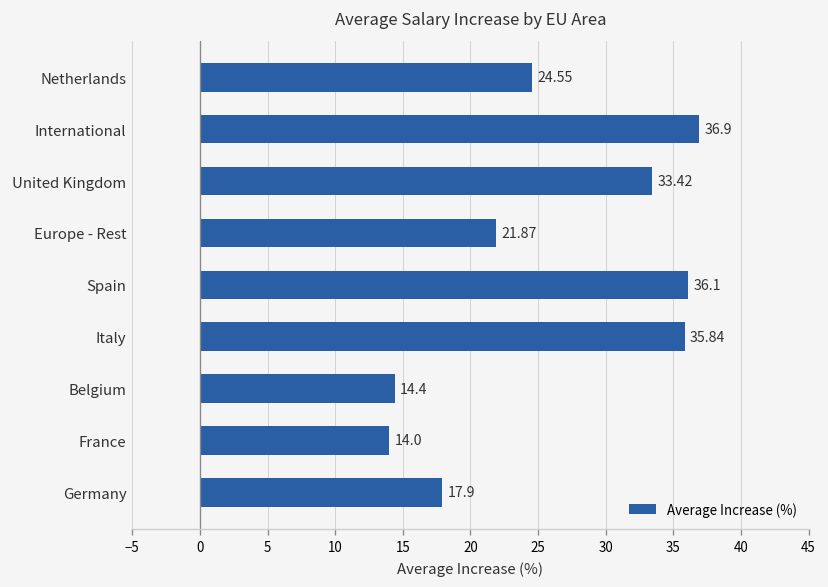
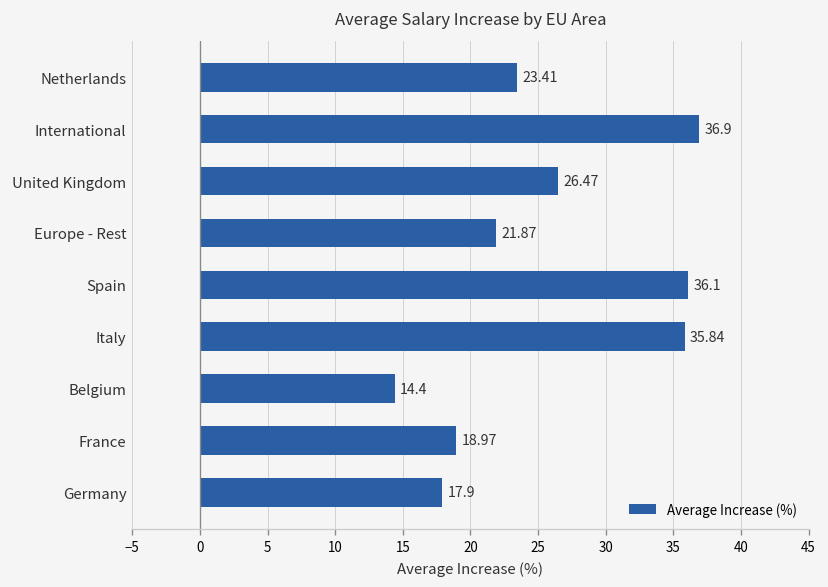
Netherlands: 24.55 -> 23.41
United Kingdom: 33.42 -> 26.47
France: 14.0 -> 18.97
